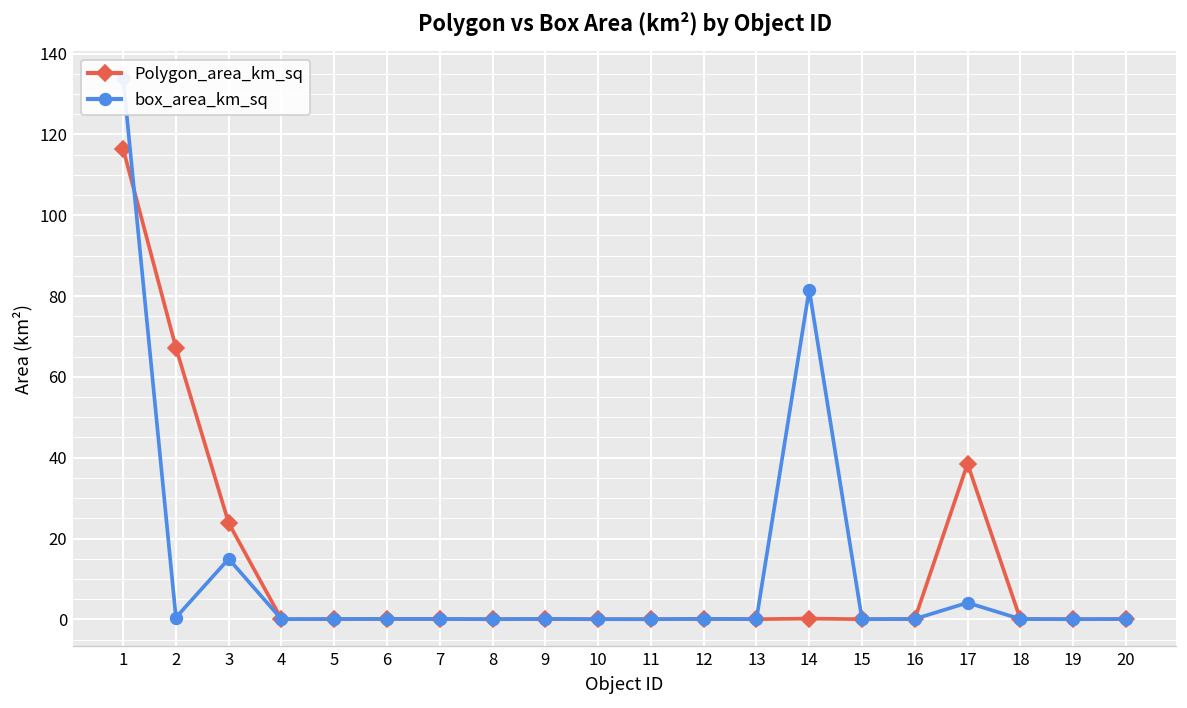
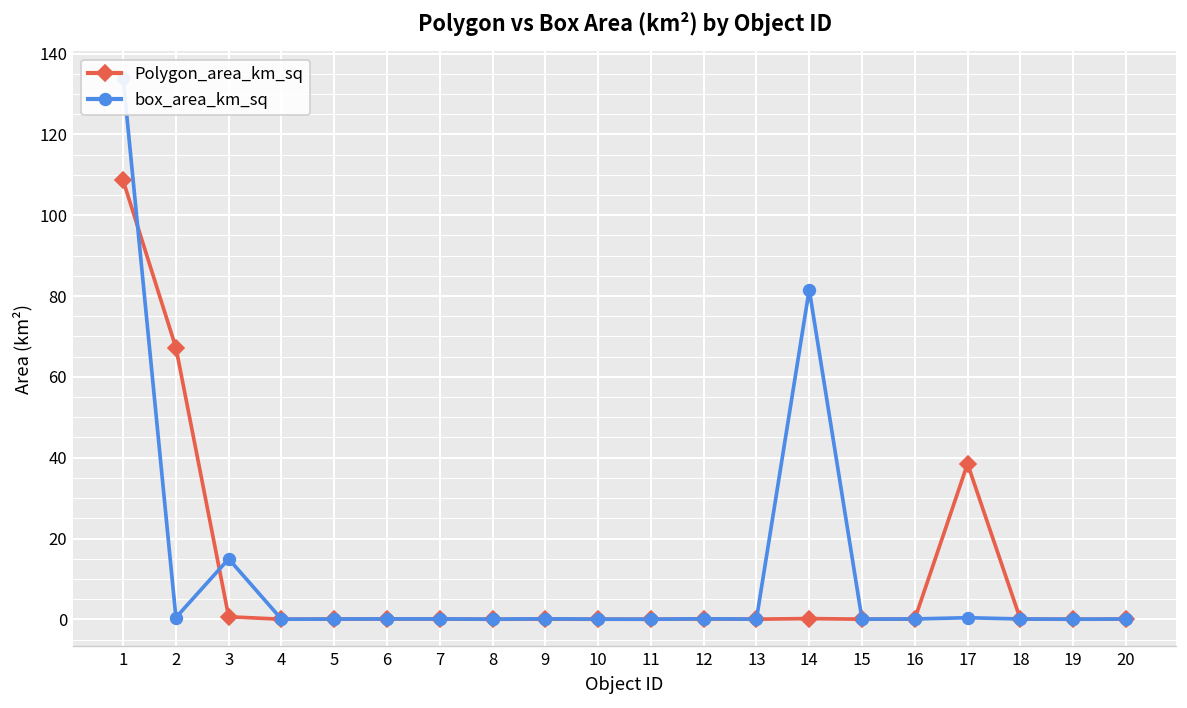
Polygon_area_km_sq, 1: 116 -> 109
Polygon_area_km_sq, 3: 24 -> 1
box_area_km_sq, 17: 4 -> 0
